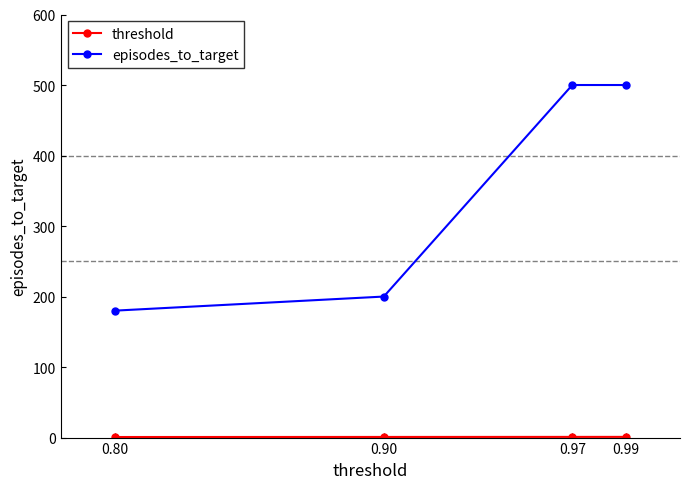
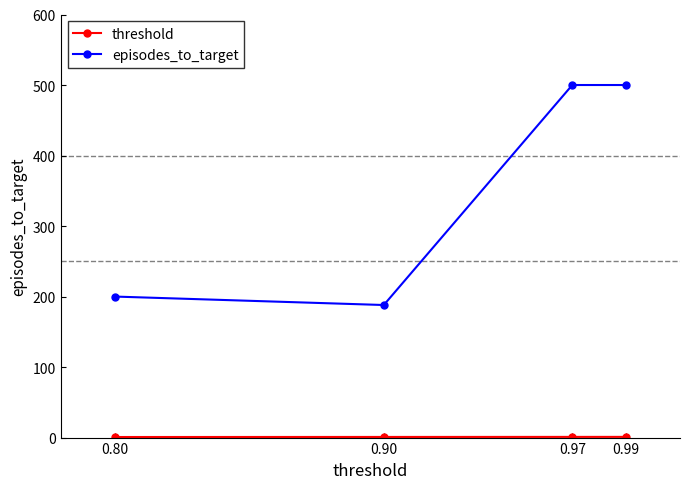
episodes_to_target, 0.80: 180 -> 200
episodes_to_target, 0.90: 200 -> 190
